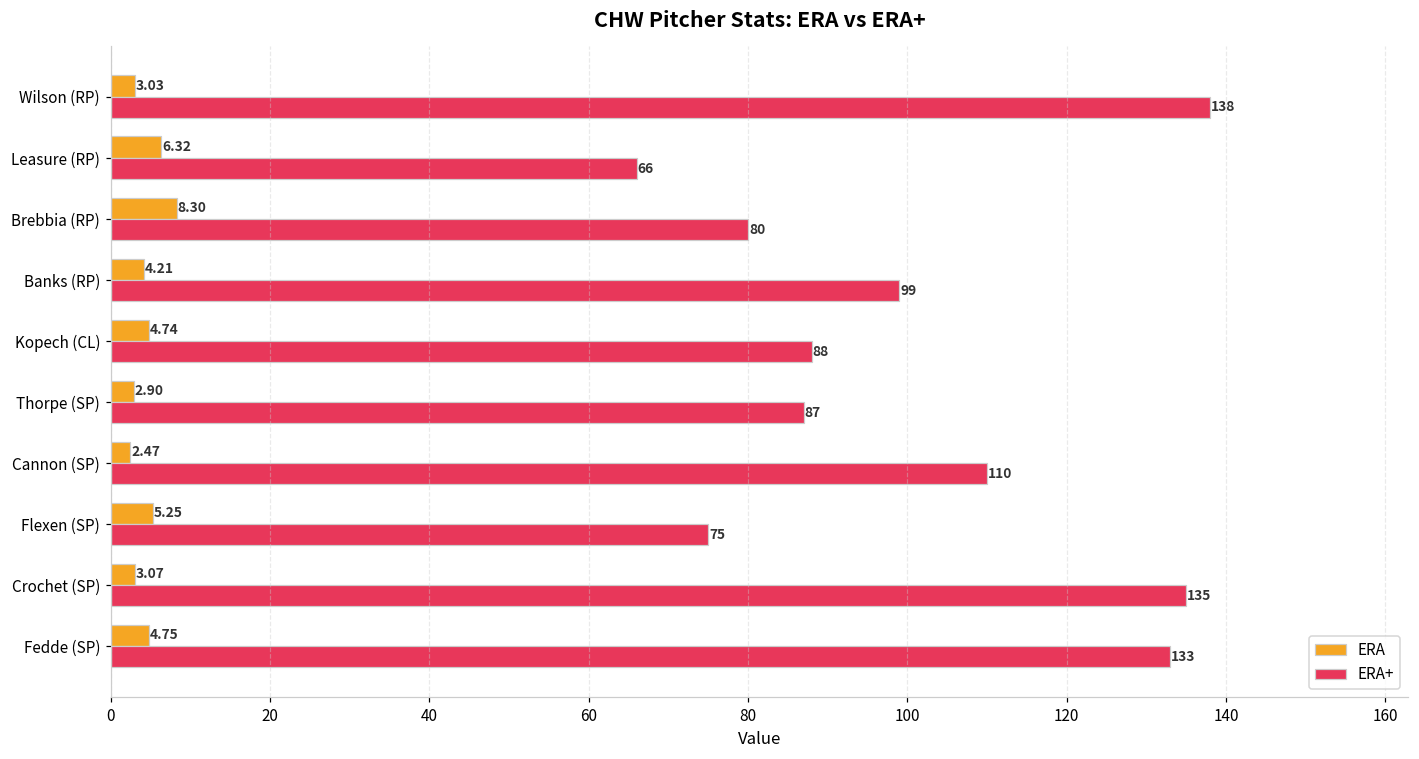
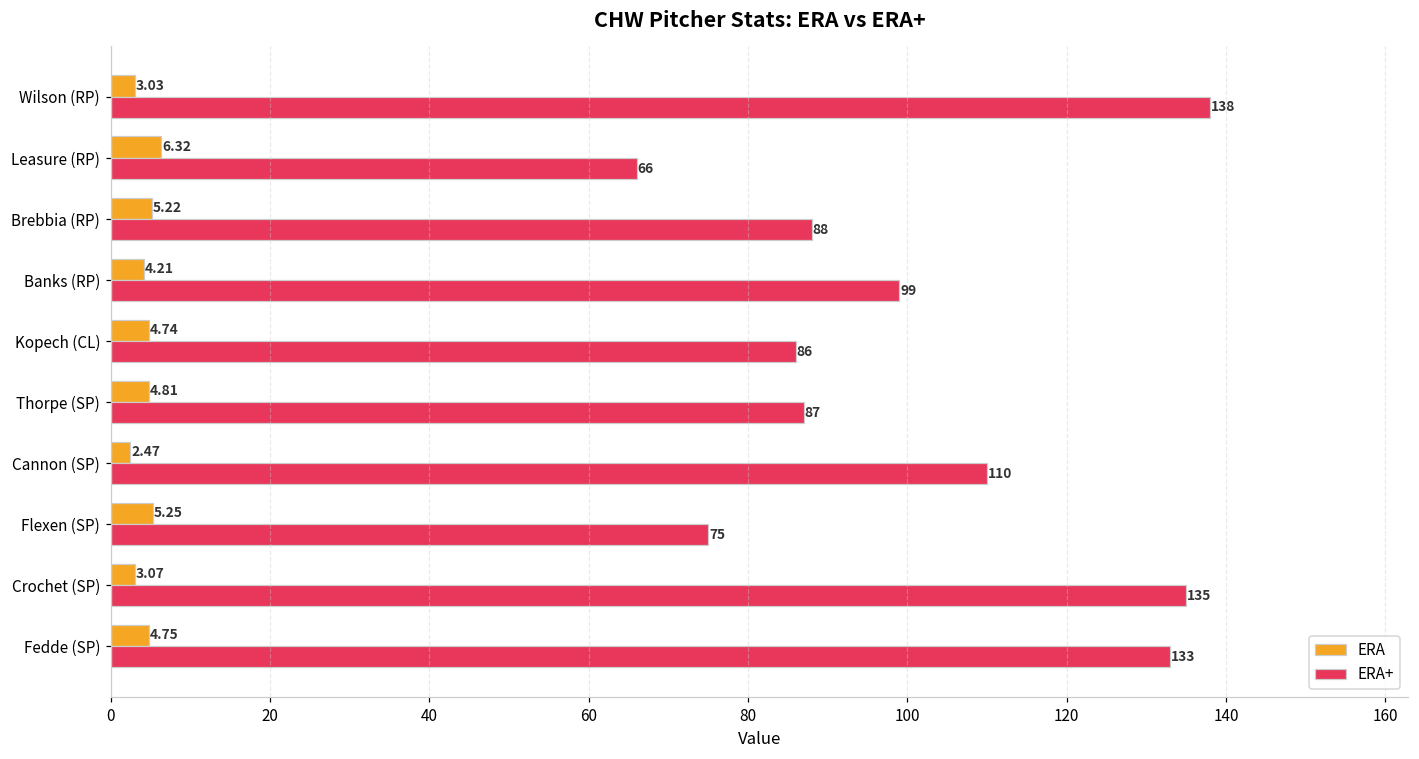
ERA, Brebbia (RP): 8.30 -> 5.22
ERA+, Brebbia (RP): 80 -> 88
ERA+, Kopech (CL): 88 -> 86
ERA, Thorpe (SP): 2.90 -> 4.81
